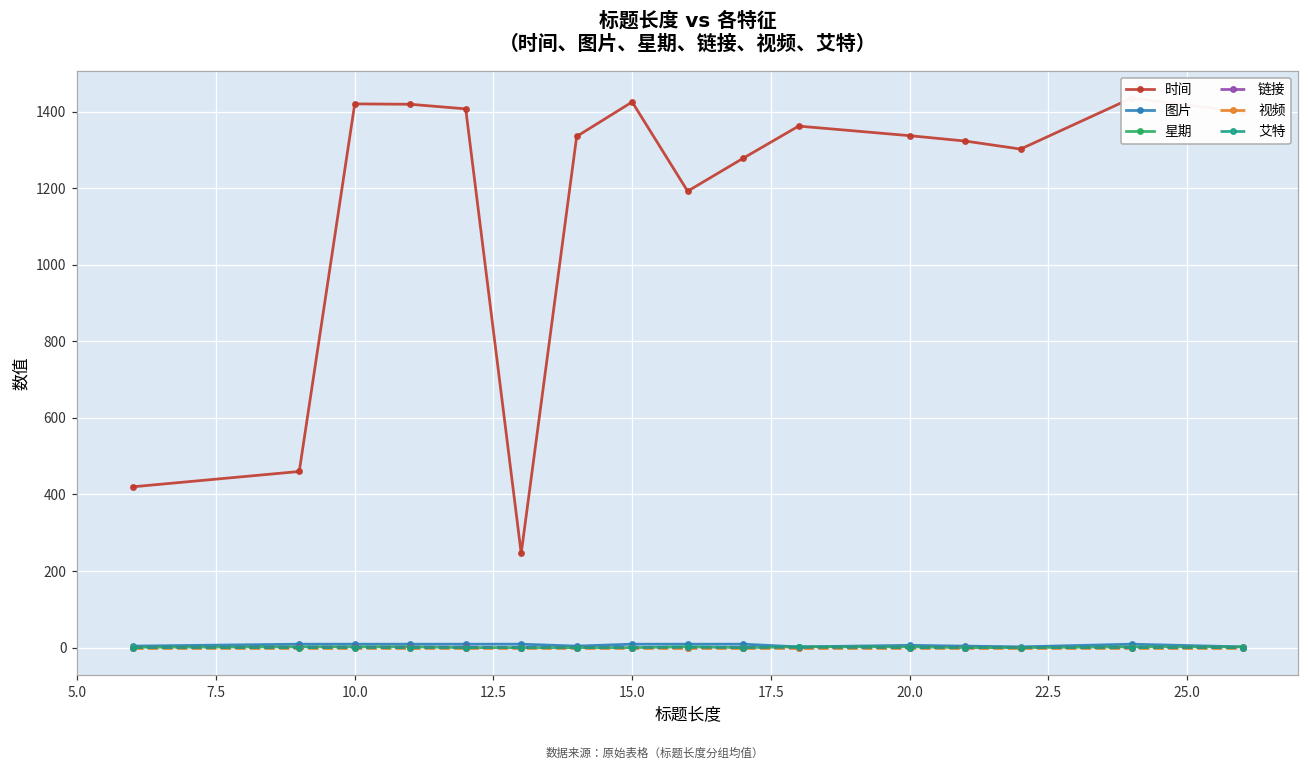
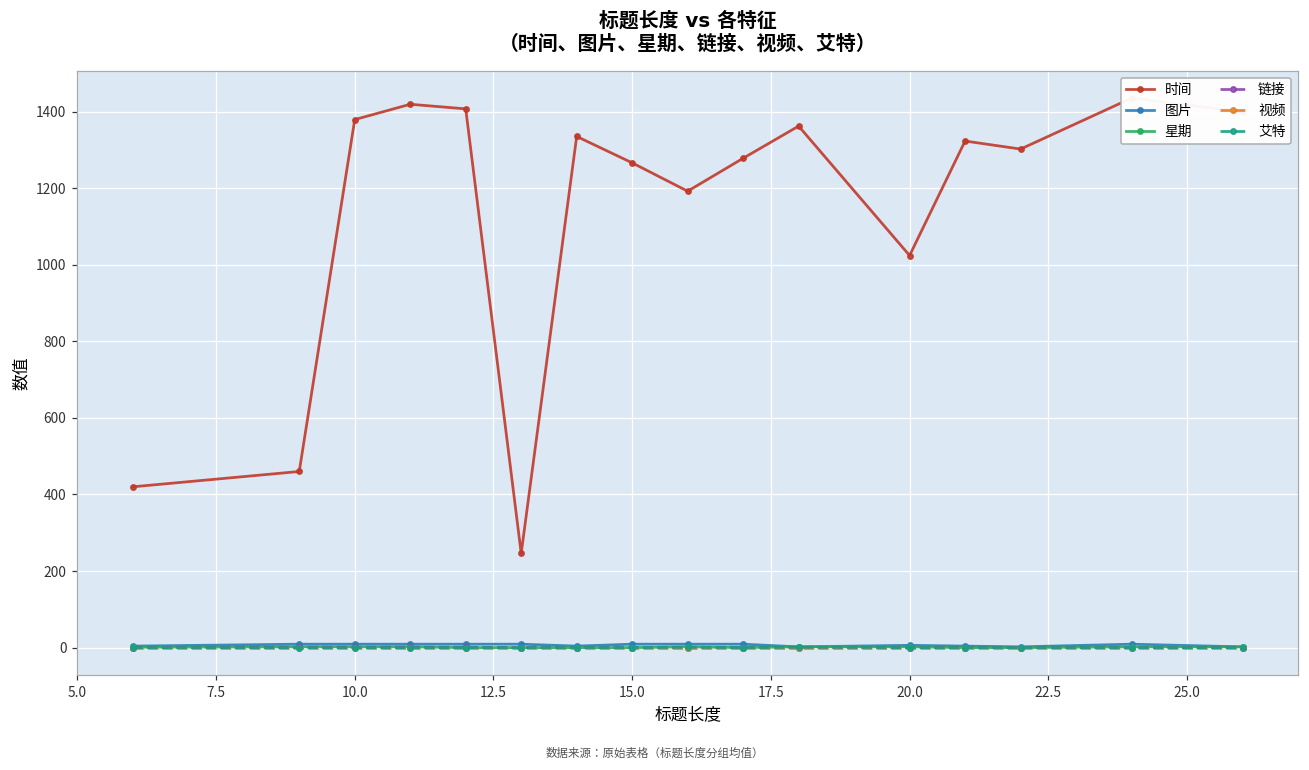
时间, 10.0: 1420 -> 1380
时间, 15.0: 1430 -> 1270
时间, 20.0: 1340 -> 1020
